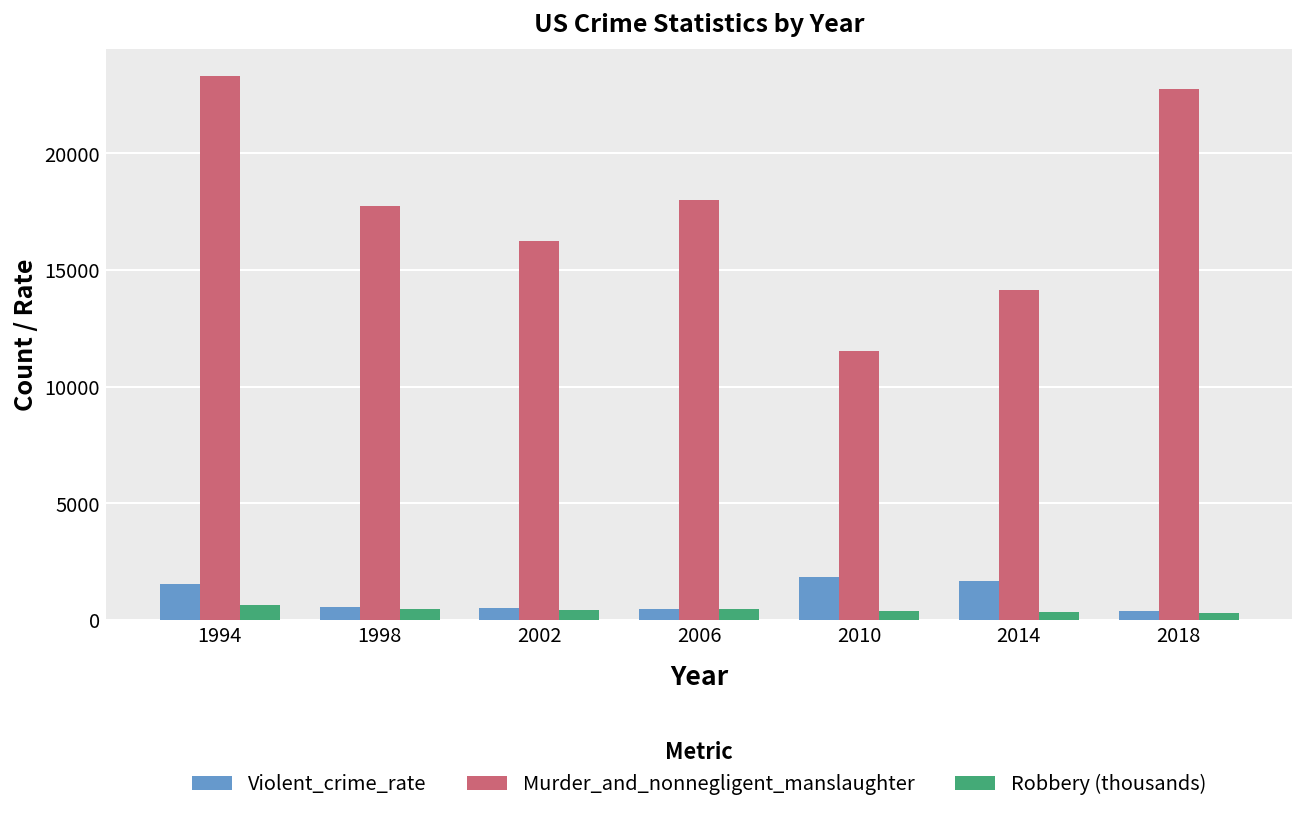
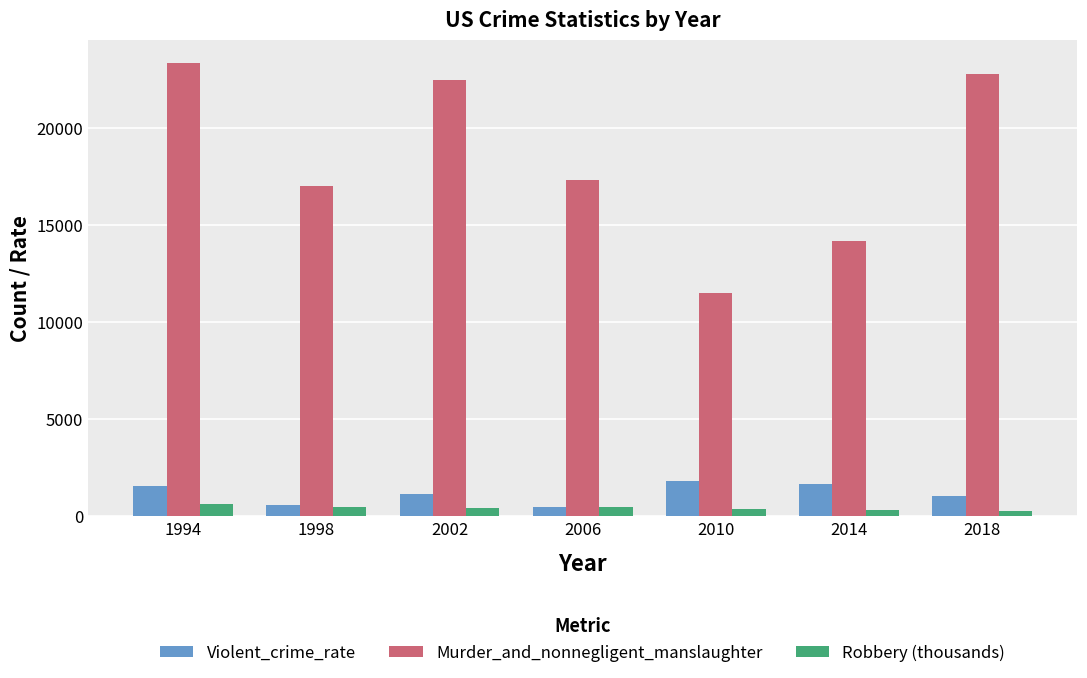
Murder_and_nonnegligent_manslaughter, 1998: 17700 -> 17000
Violent_crime_rate, 2002: 500 -> 1100
Murder_and_nonnegligent_manslaughter, 2002: 16200 -> 22400
Murder_and_nonnegligent_manslaughter, 2006: 18000 -> 17300
Violent_crime_rate, 2018: 400 -> 1000
